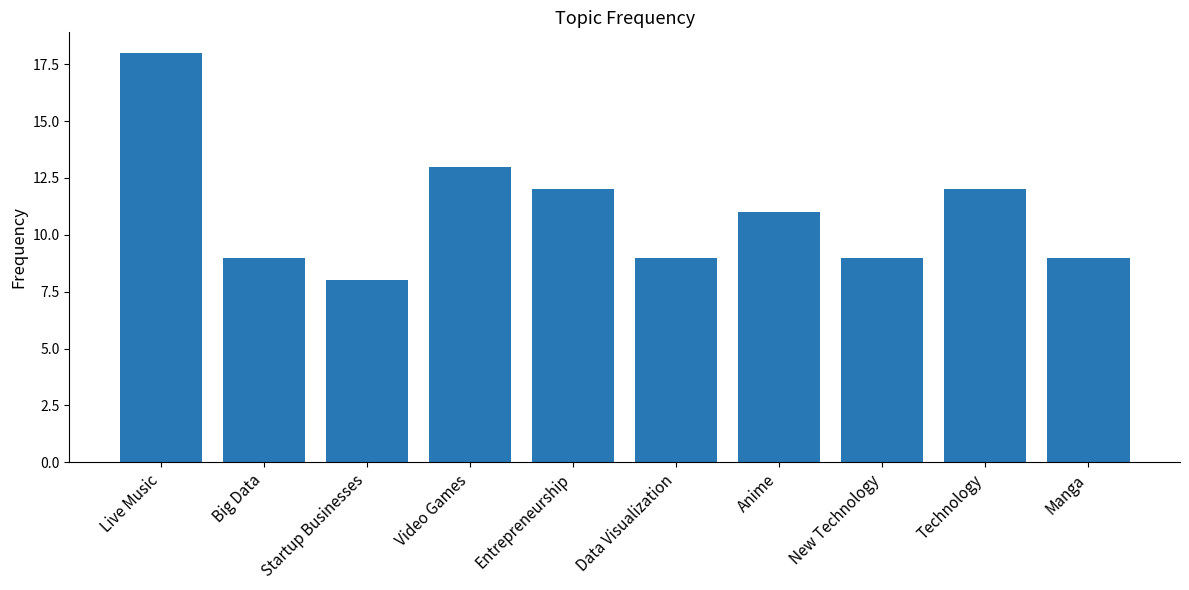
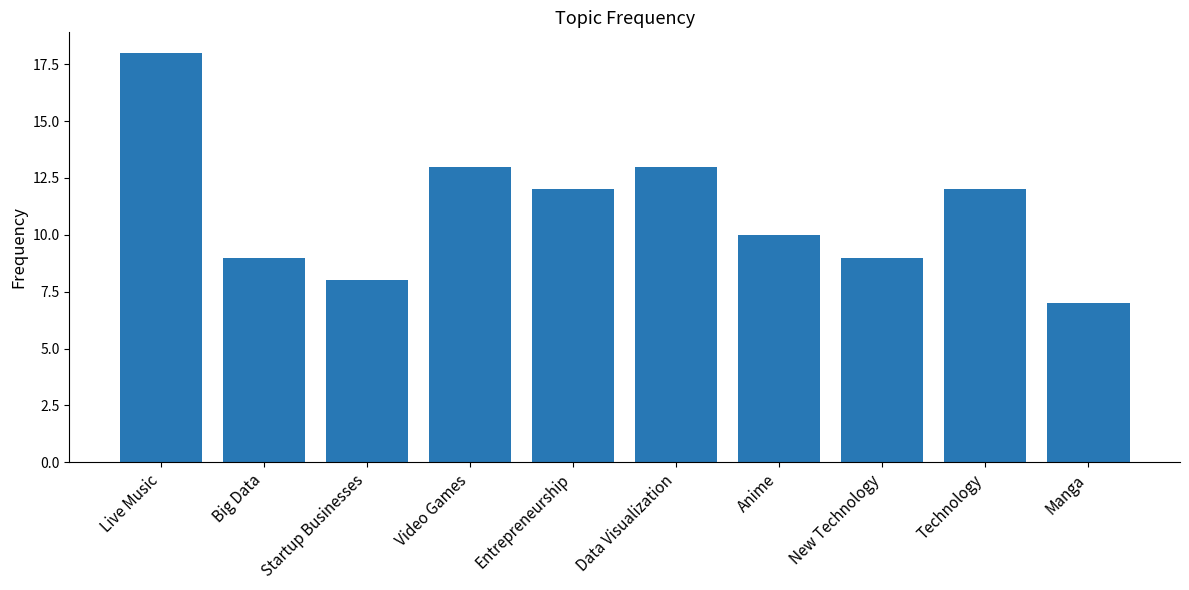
Data Visualization: 9 -> 13
Anime: 11 -> 10
Manga: 9 -> 7
